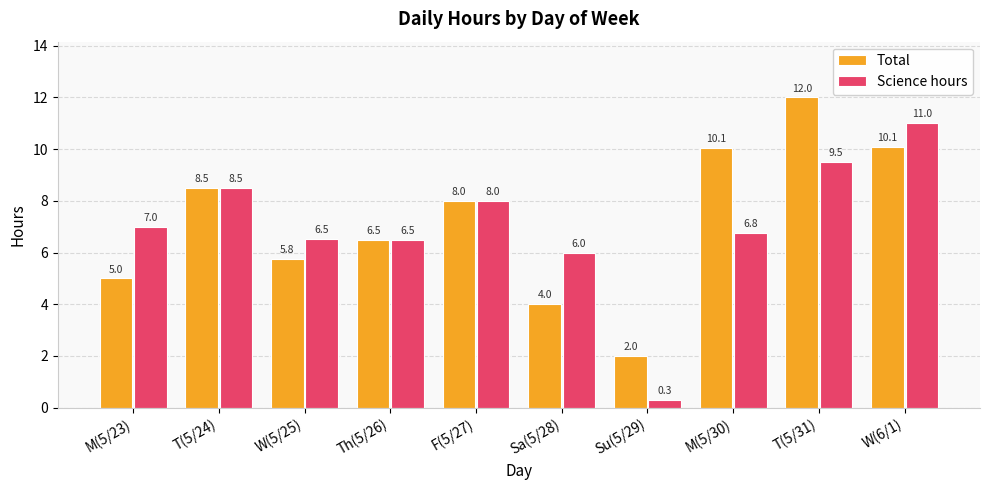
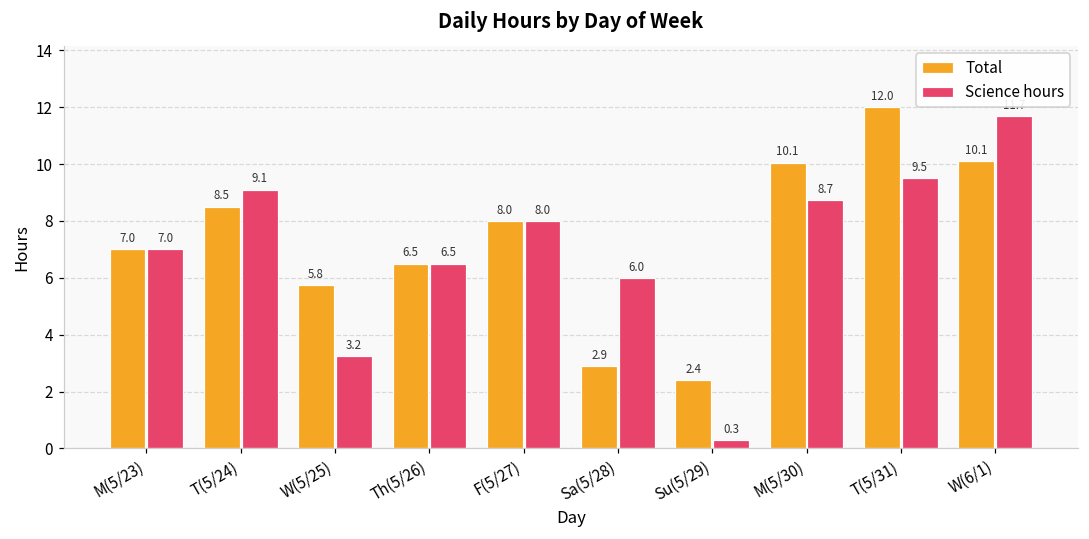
Total, M(5/23): 5.0 -> 7.0
Science hours, T(5/24): 8.5 -> 9.1
Science hours, W(5/25): 6.5 -> 3.2
Total, Sa(5/28): 4.0 -> 2.9
Total, Su(5/29): 2.0 -> 2.4
Science hours, M(5/30): 6.8 -> 8.7
Science hours, W(6/1): 11.0 -> 11.7
